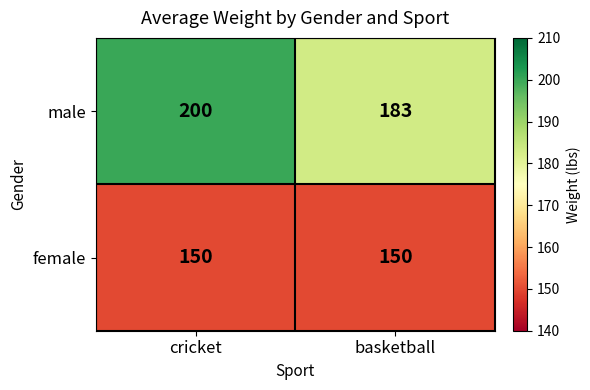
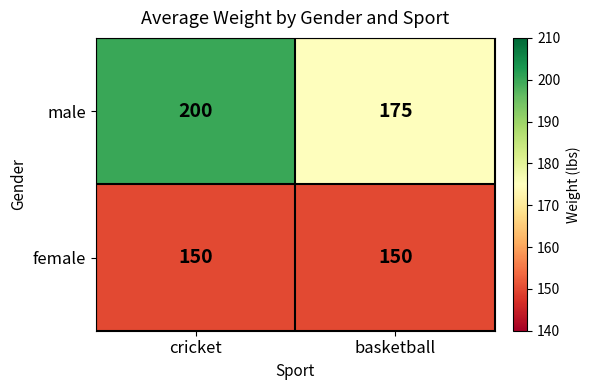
male, basketball: 183 -> 175
